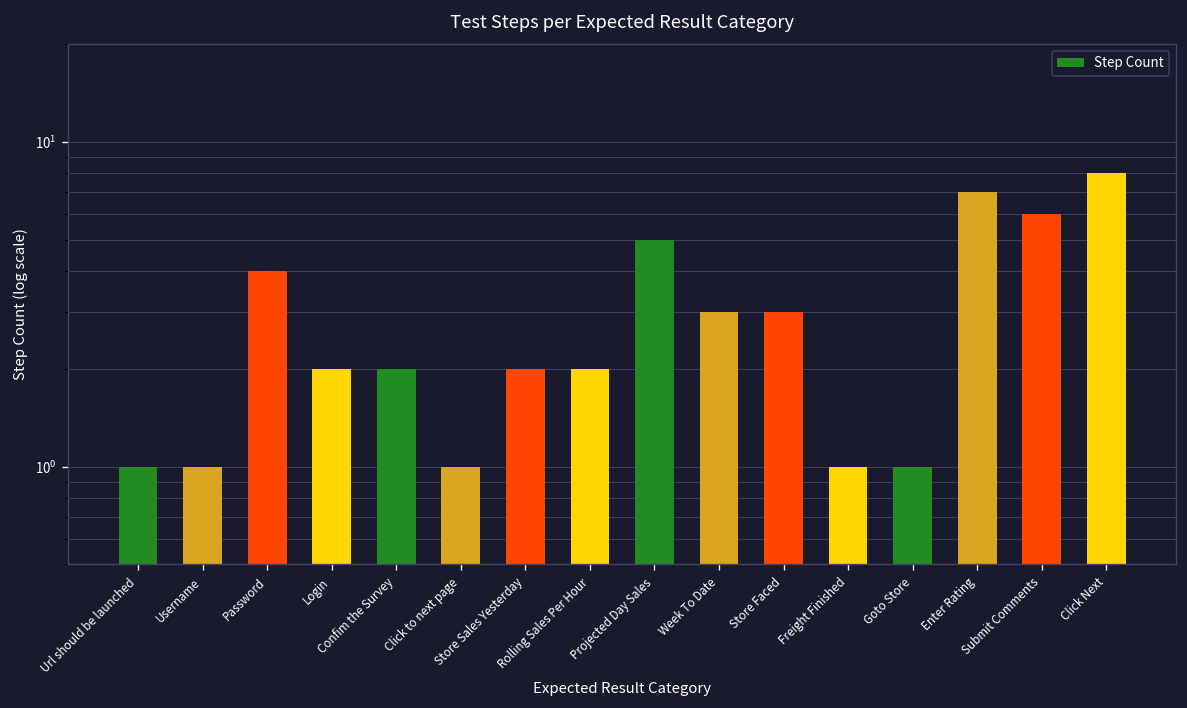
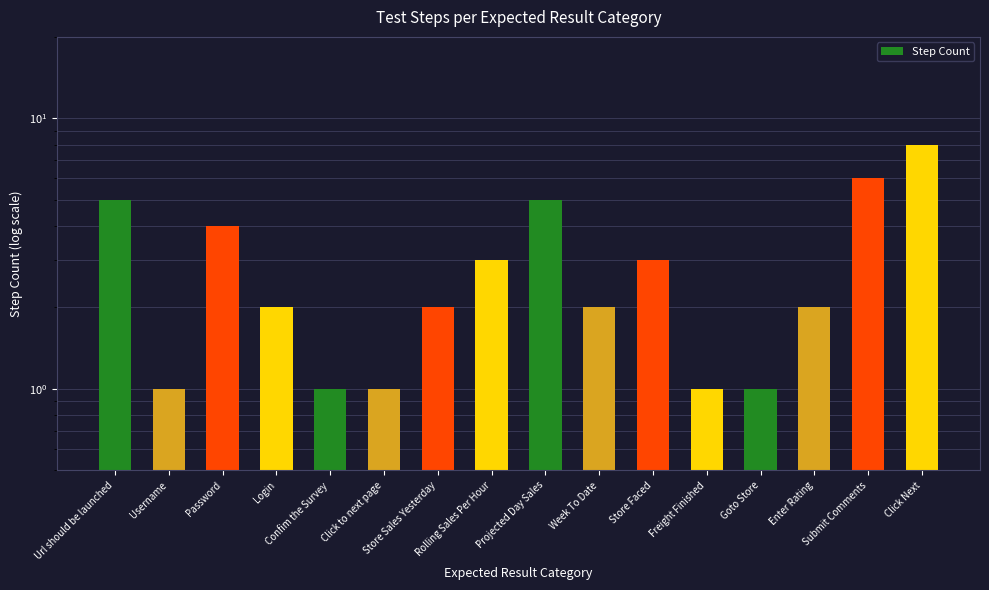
Url should be launched: 1 -> 5
Confim the Survey: 2 -> 1
Rolling Sales Per Hour: 2 -> 3
Week To Date: 3 -> 2
Enter Rating: 7 -> 2
